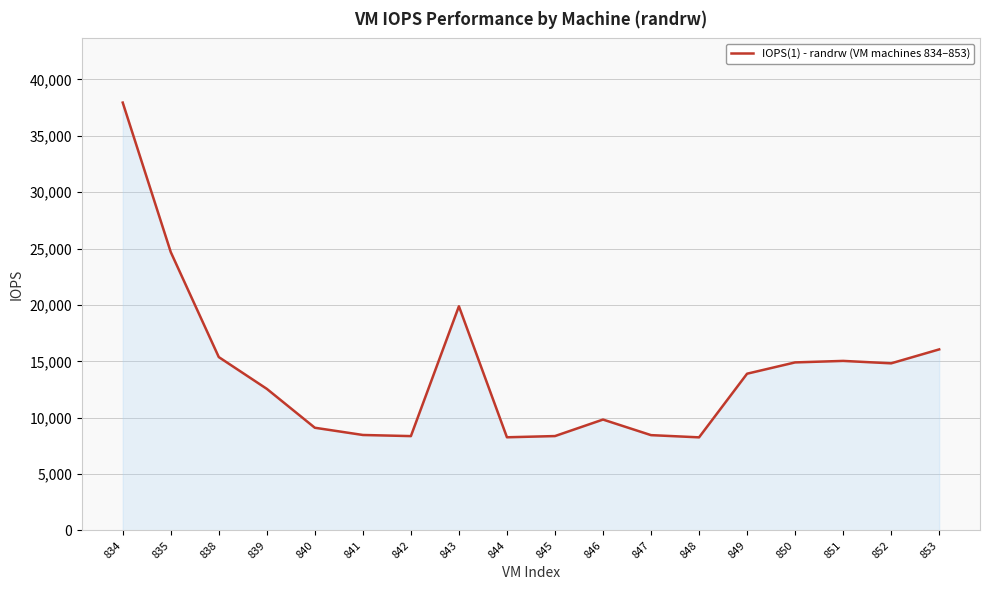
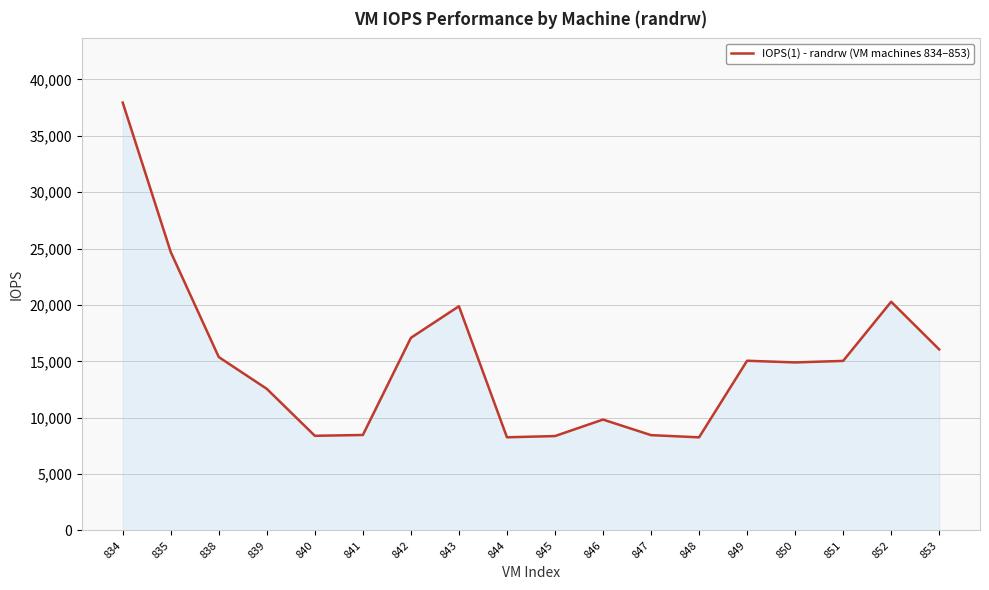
840: 9,100 -> 8,400
842: 8,400 -> 17,100
849: 13,900 -> 15,000
852: 14,800 -> 20,300
